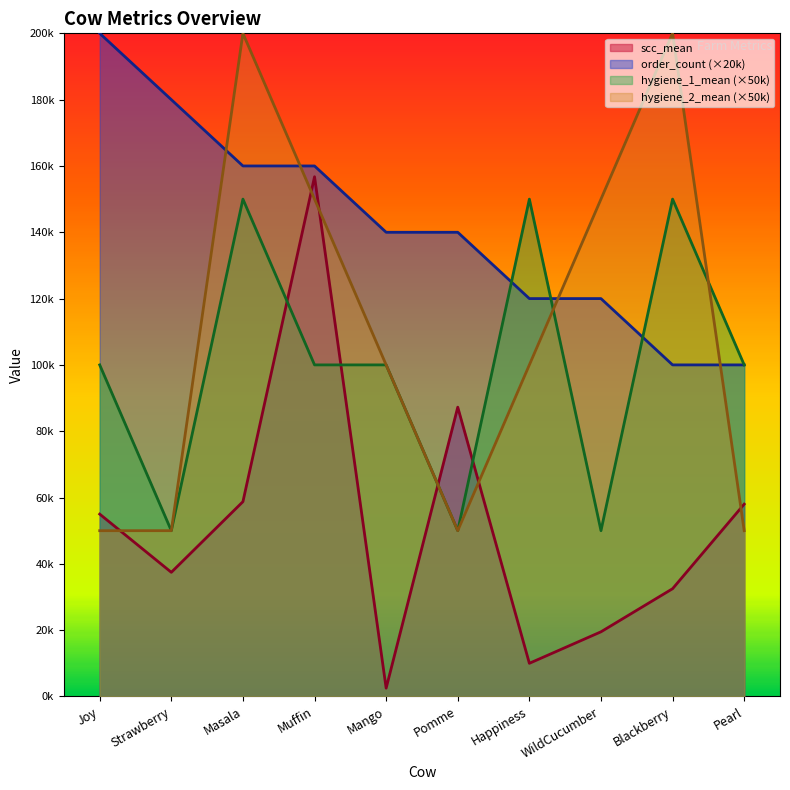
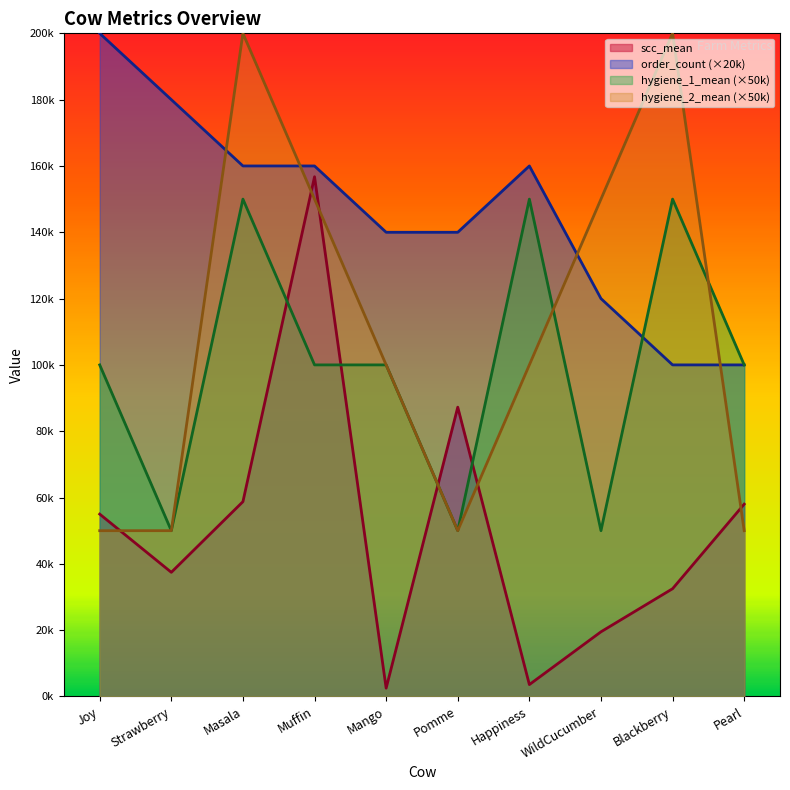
scc_mean, Happiness: 10000 -> 4000
order_count (×20k), Happiness: 120000 -> 160000
